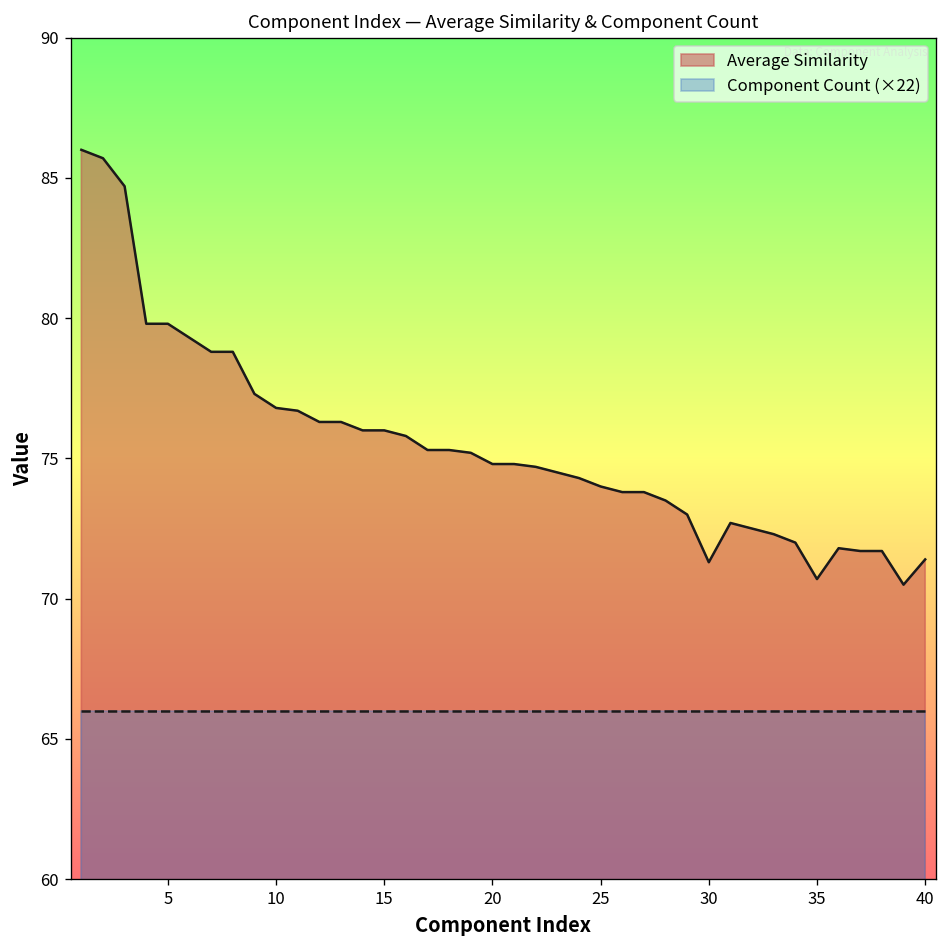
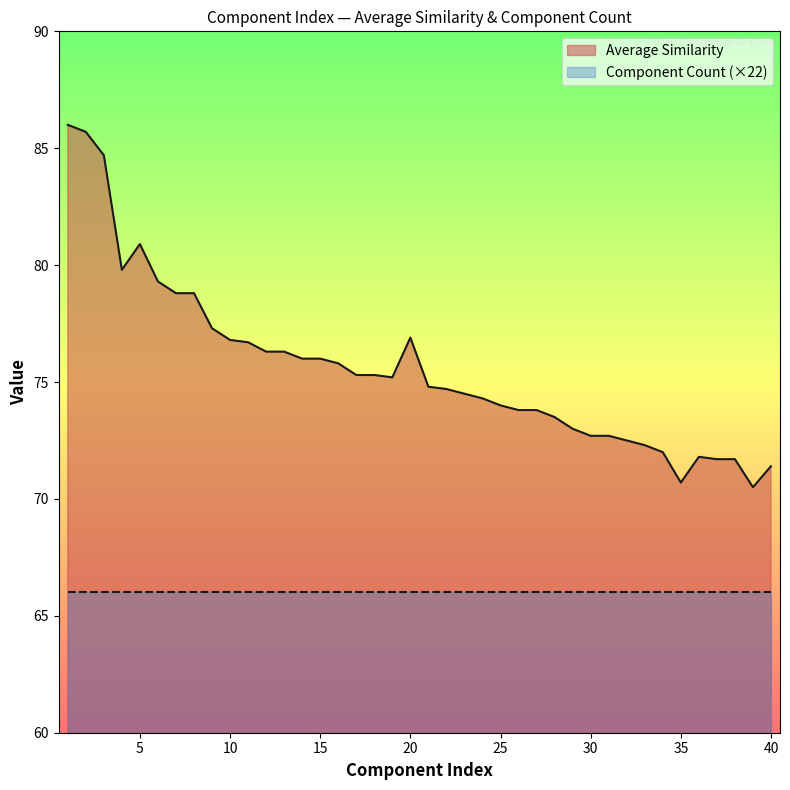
Average Similarity, 5: 79.8 -> 80.9
Average Similarity, 20: 74.8 -> 76.9
Average Similarity, 30: 71.3 -> 72.7
